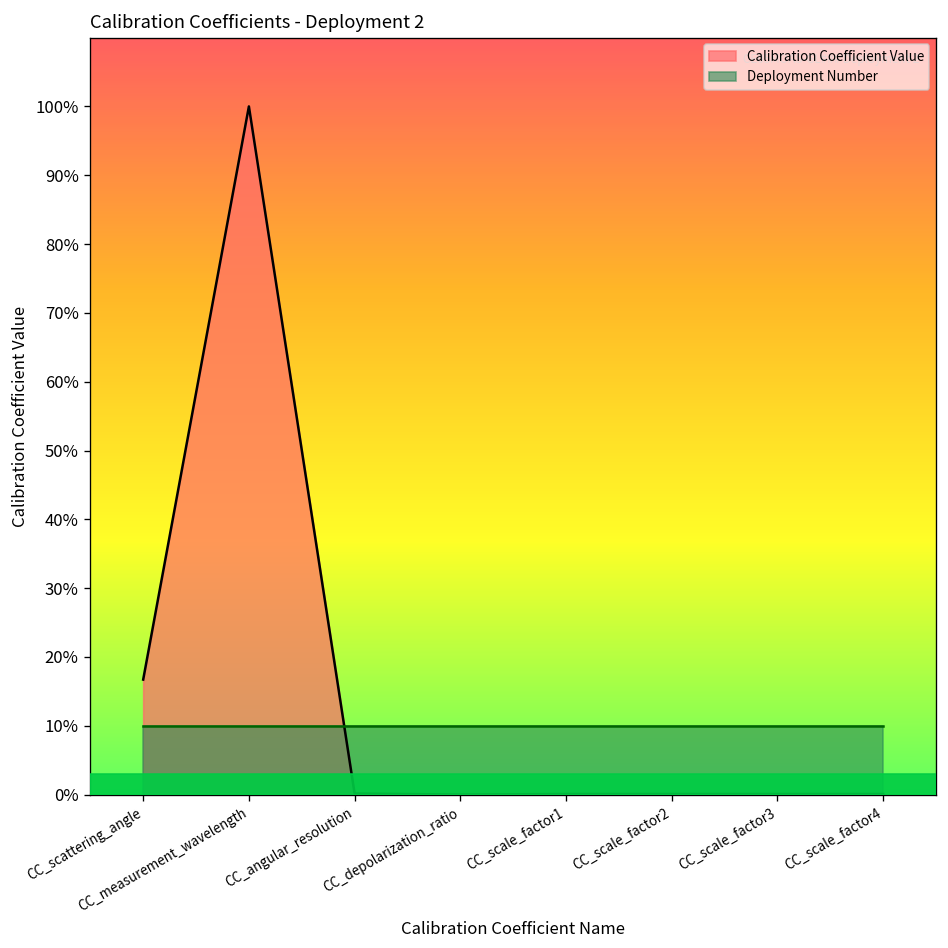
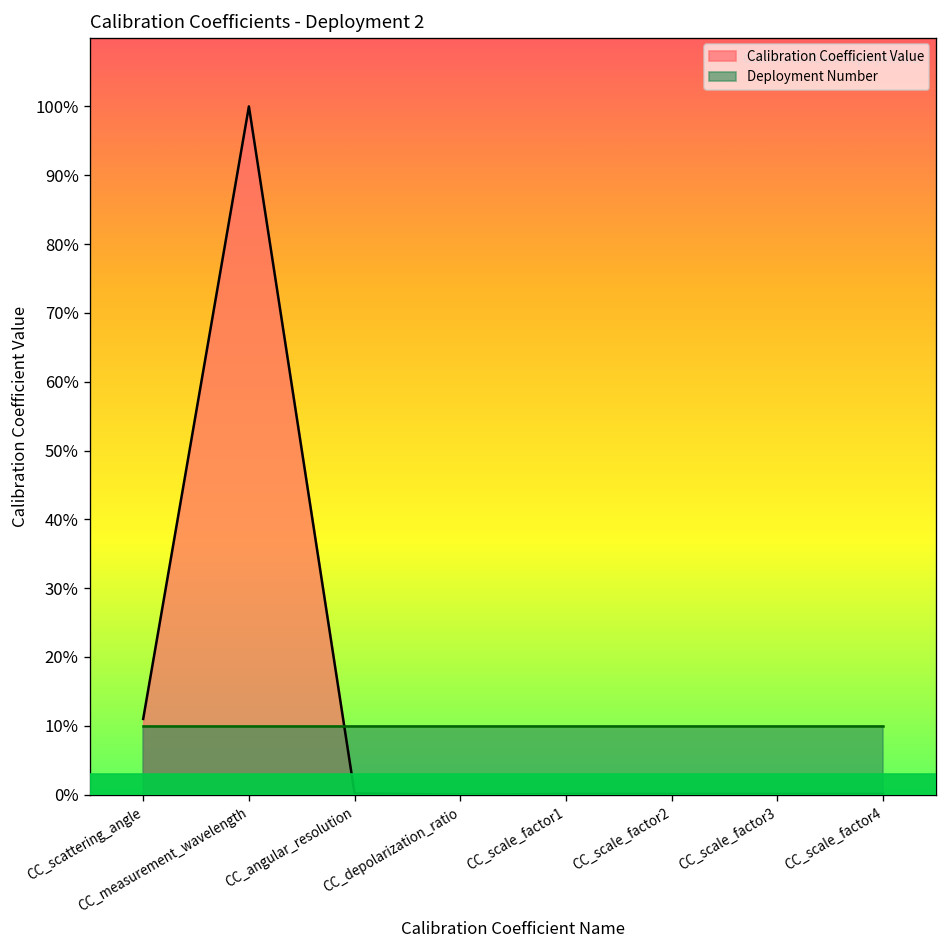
Calibration Coefficient Value, CC_scattering_angle: 17% -> 11%
